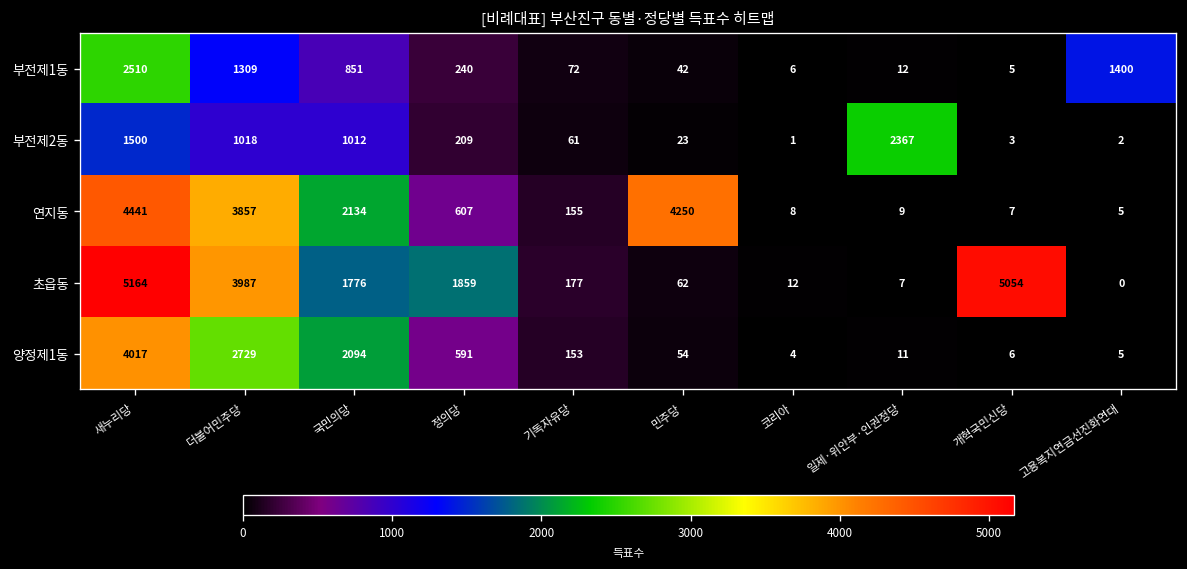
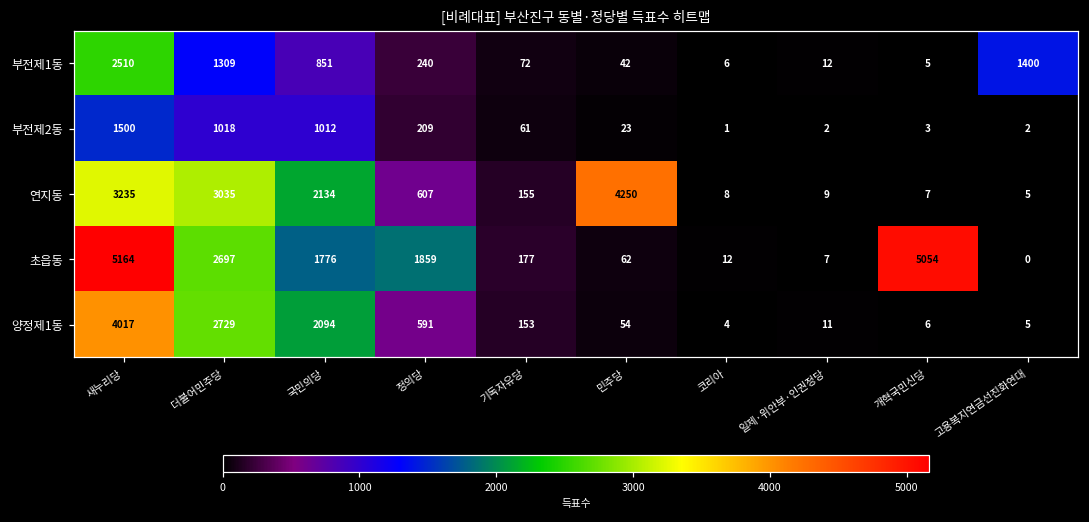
부전제2동, 일제·위안부·인권정당: 2367 -> 2
연지동, 새누리당: 4441 -> 3235
연지동, 더불어민주당: 3857 -> 3035
초읍동, 더불어민주당: 3987 -> 2697
